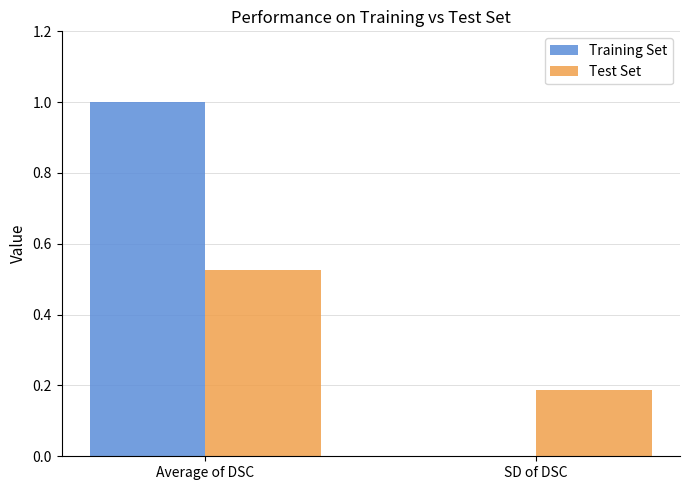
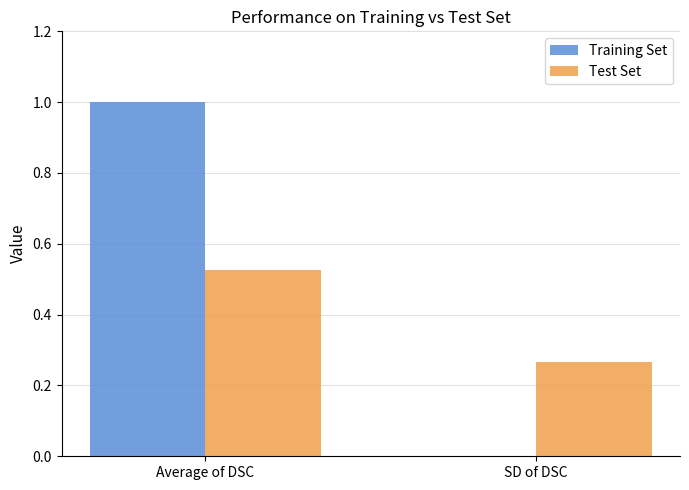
Test Set, SD of DSC: 0.19 -> 0.27
